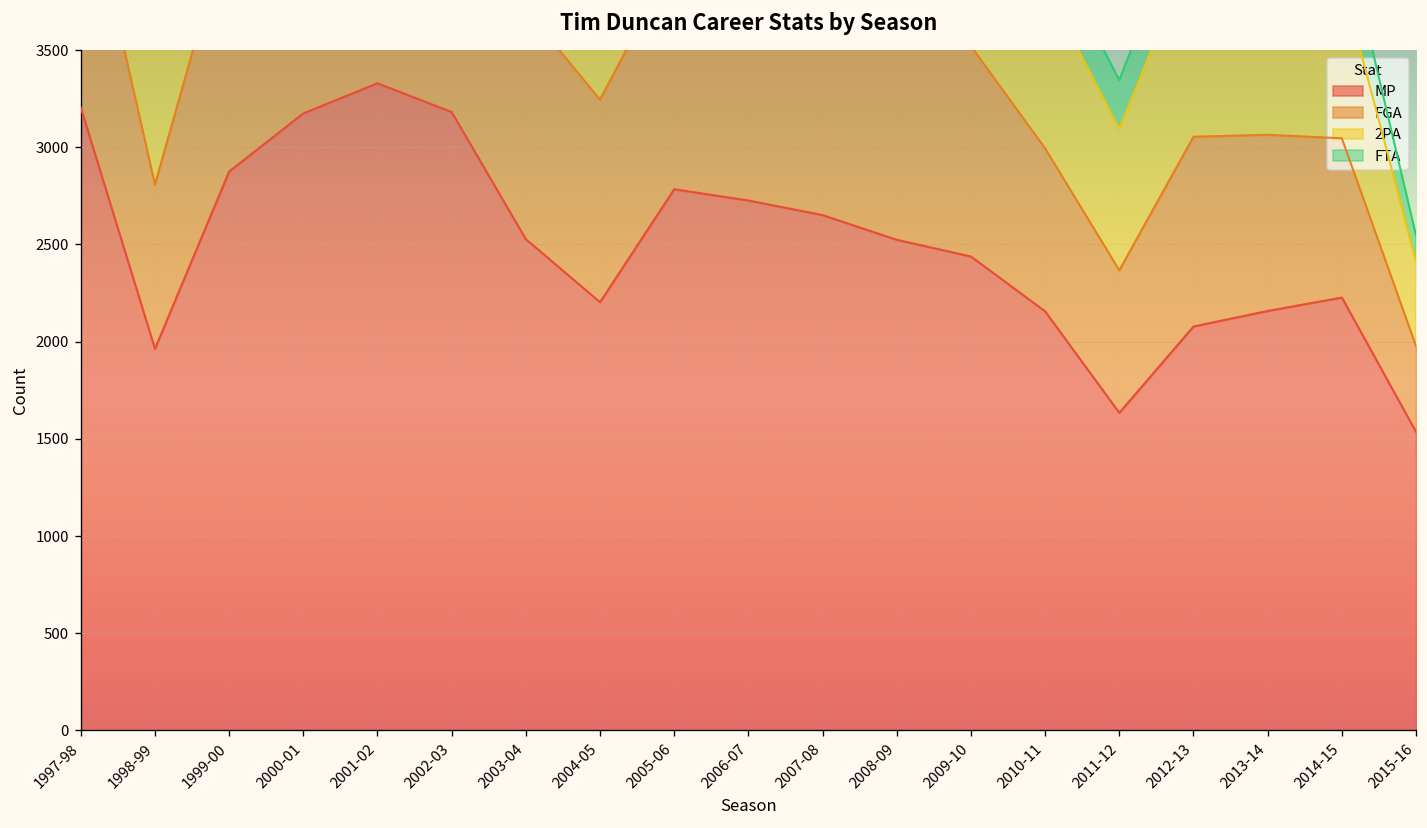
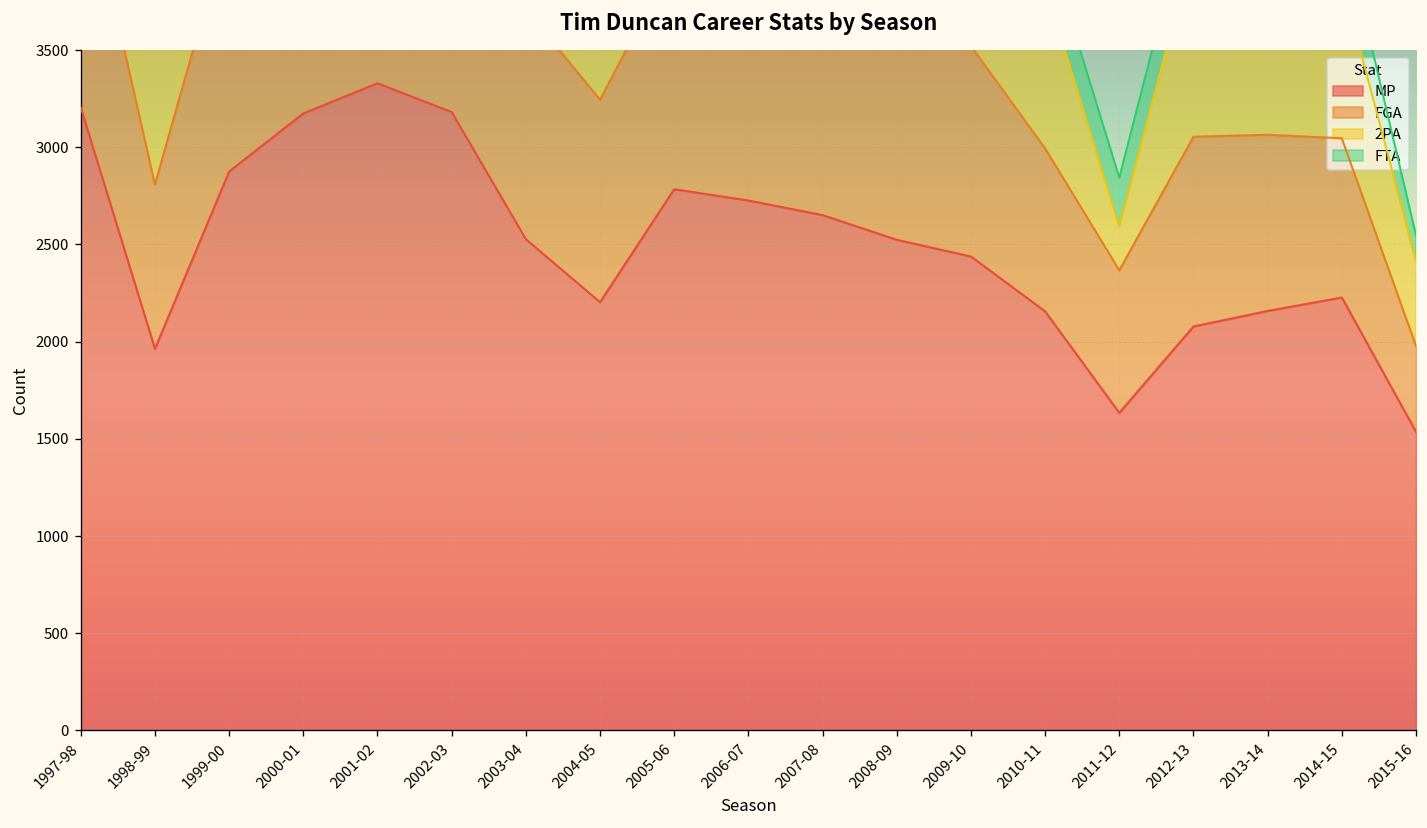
2PA, 2011-12: 730 -> 230
